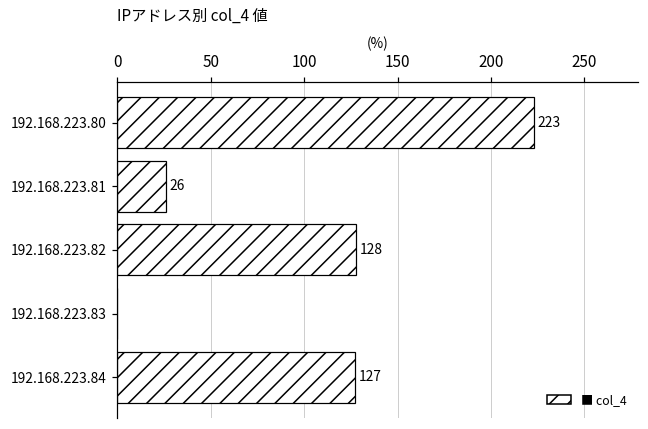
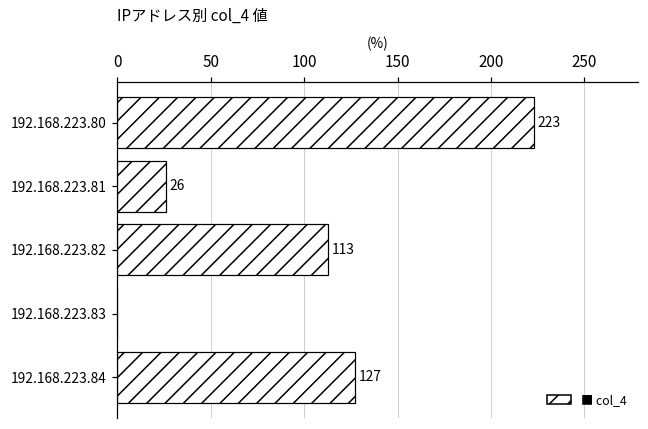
192.168.223.82: 128 -> 113
